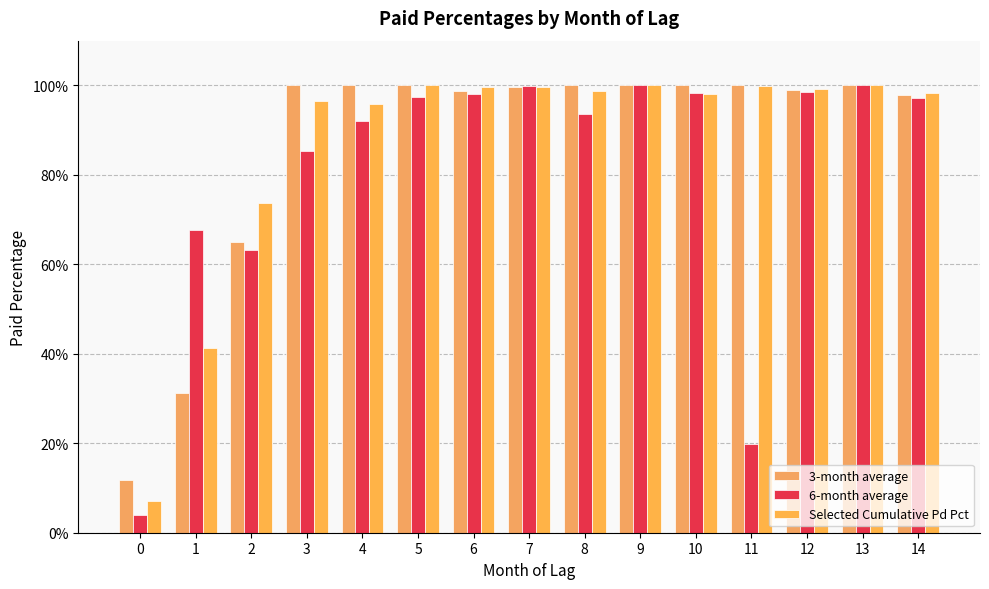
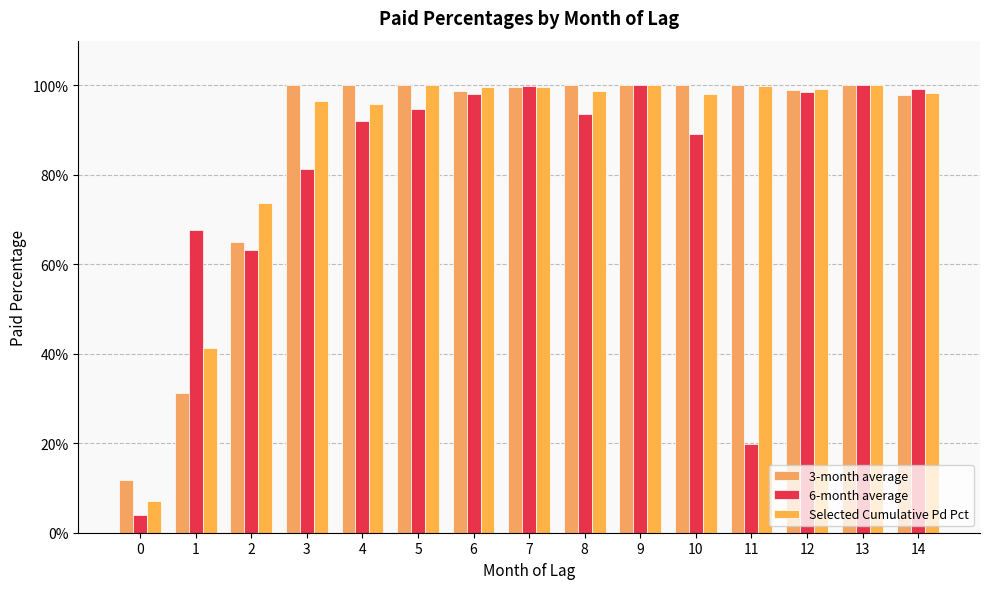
6-month average, 3: 85% -> 81%
6-month average, 5: 97% -> 95%
6-month average, 10: 98% -> 89%
6-month average, 14: 97% -> 99%
